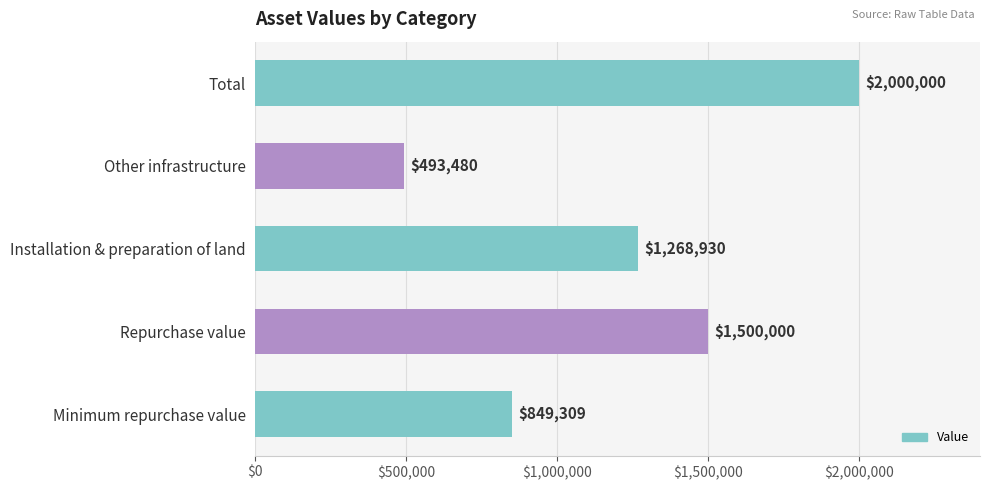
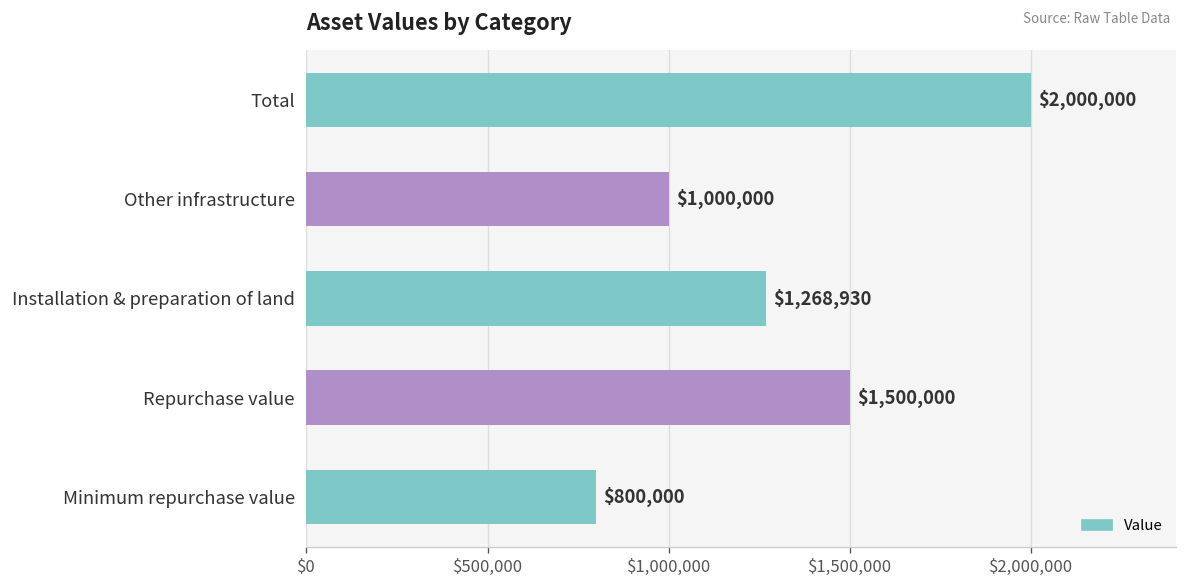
Other infrastructure: $493,480 -> $1,000,000
Minimum repurchase value: $849,309 -> $800,000
